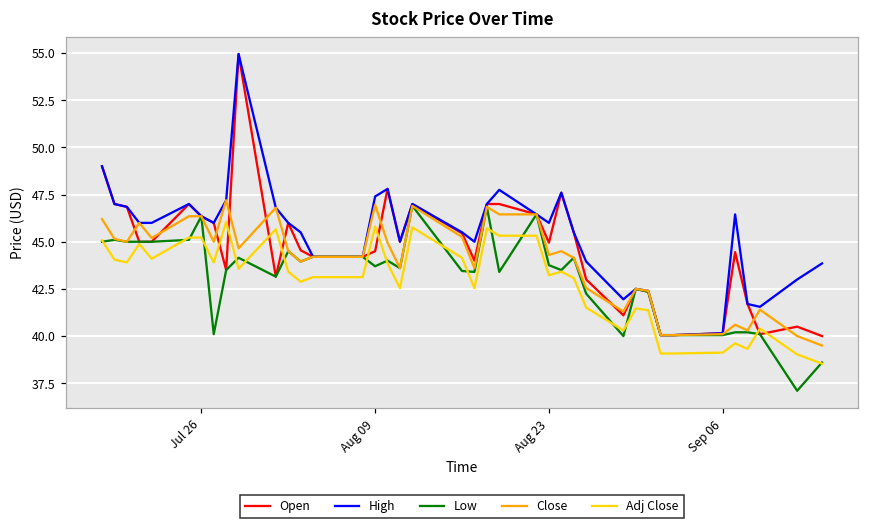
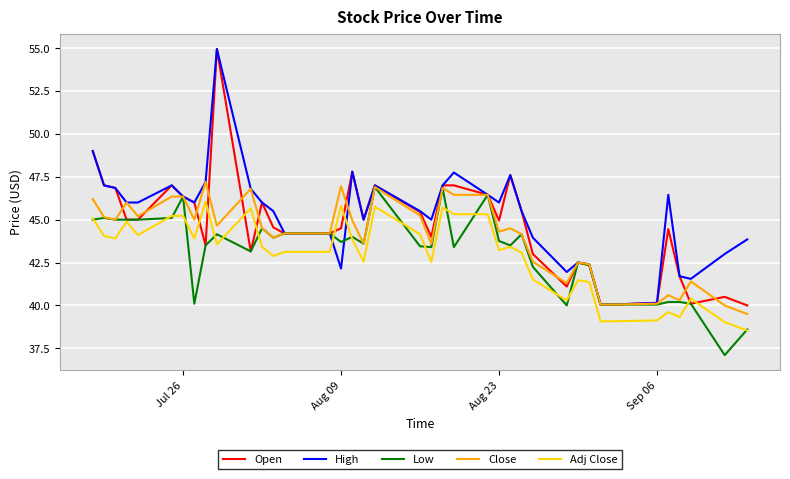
High, Aug 09: 47.4 -> 42.2
